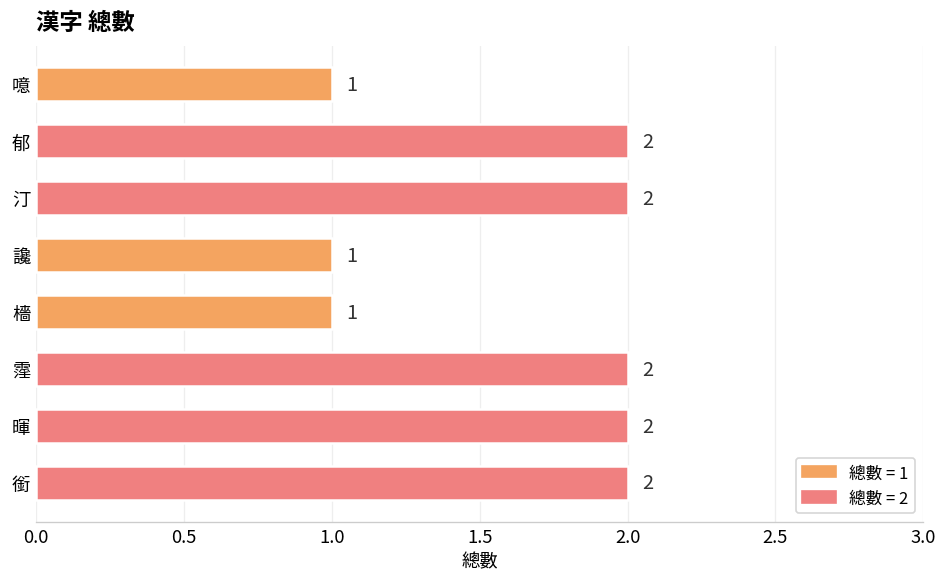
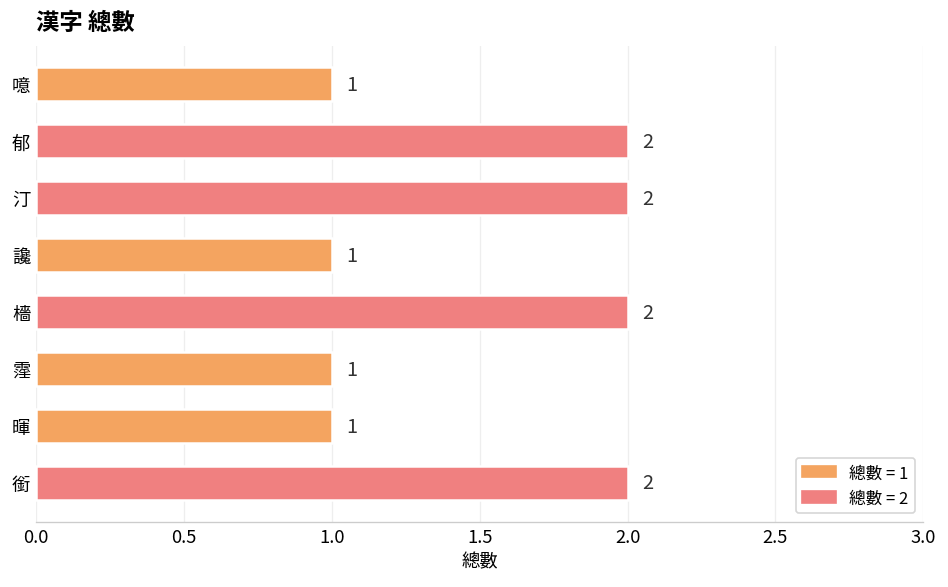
檣: 1 -> 2
霪: 2 -> 1
暉: 2 -> 1
